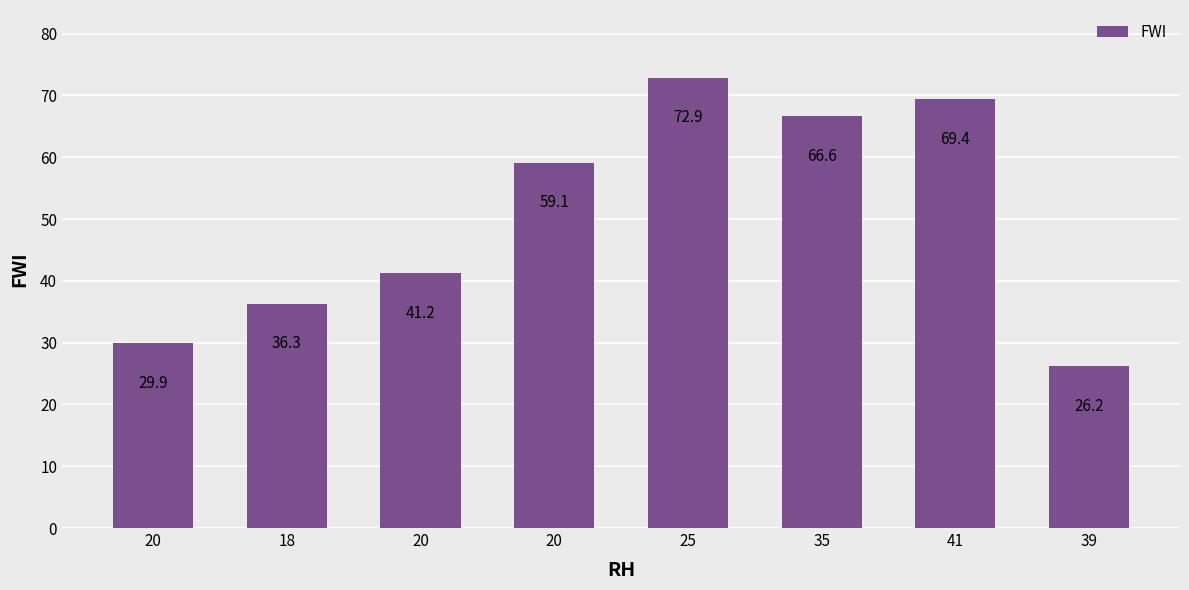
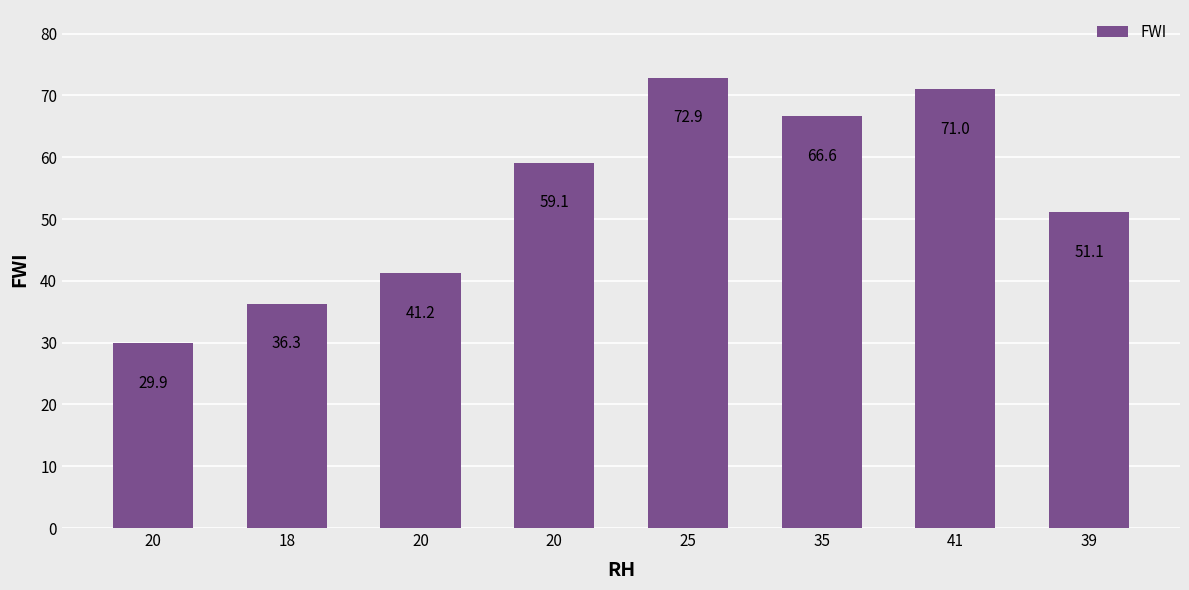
41: 69.4 -> 71.0
39: 26.2 -> 51.1
